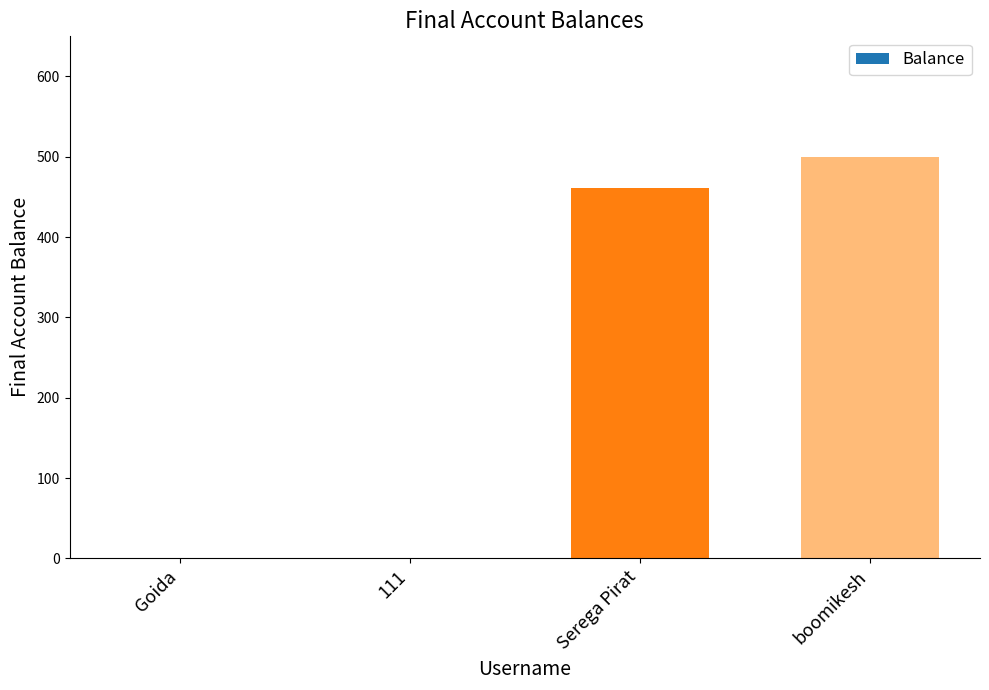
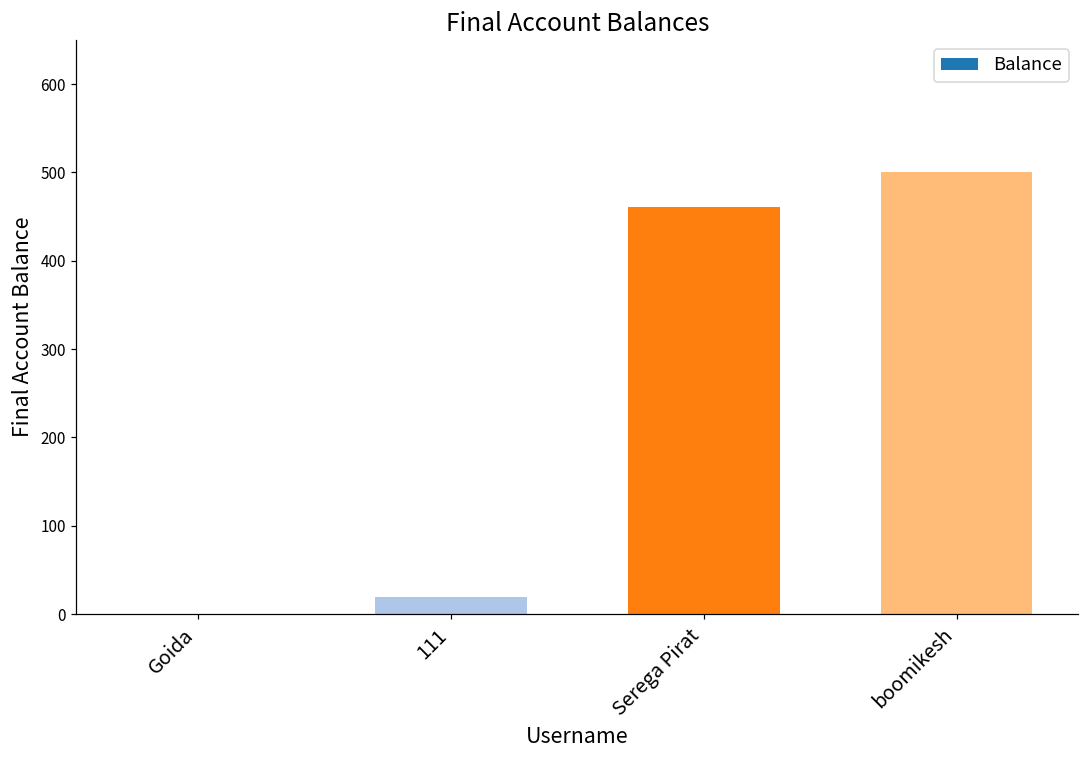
111: 0 -> 20
